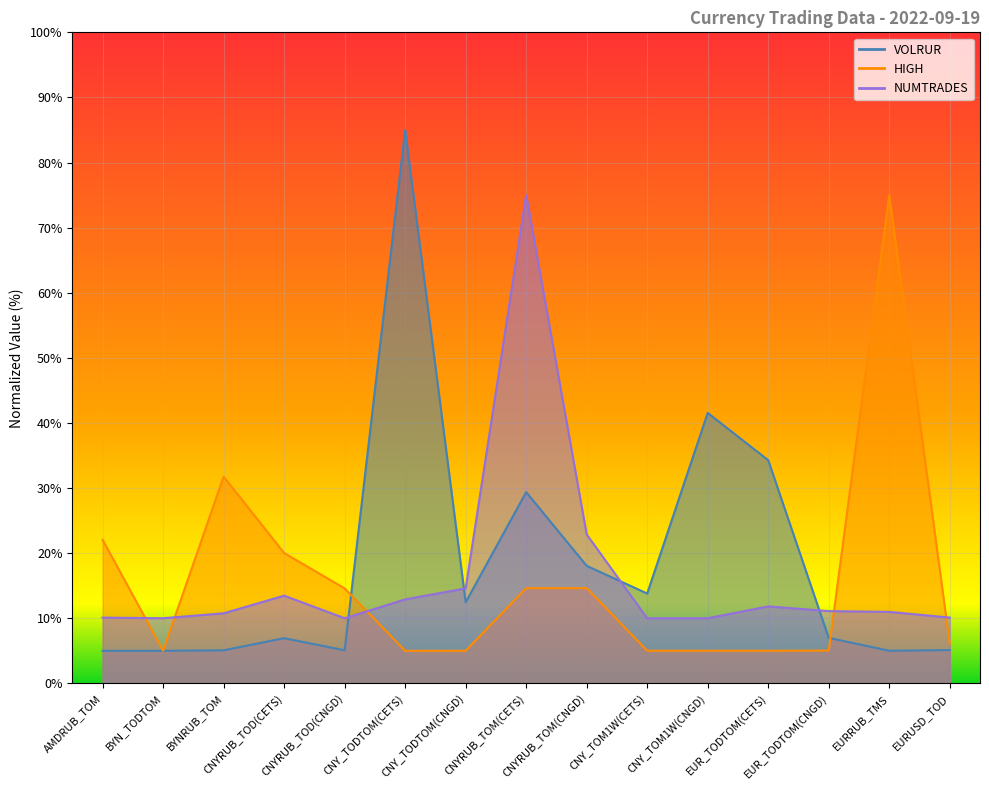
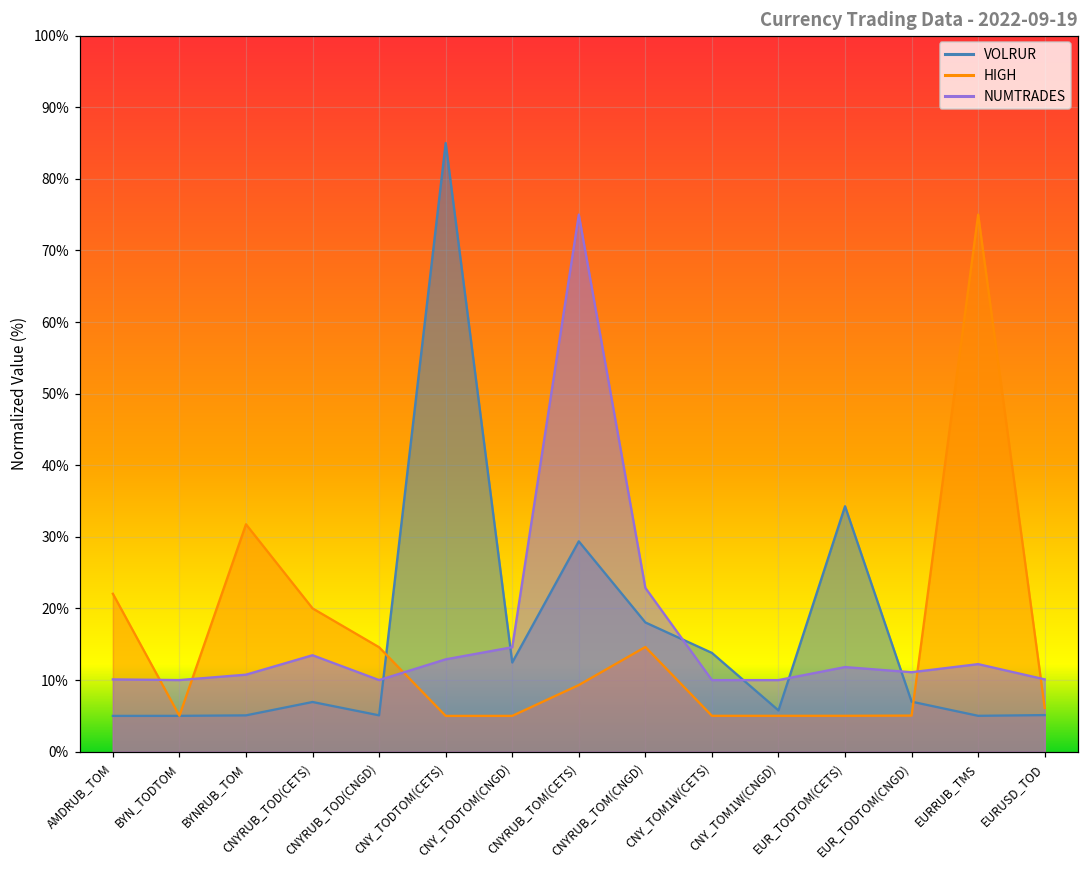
HIGH, CNYRUB_TOM(CETS): 15% -> 9%
VOLRUR, CNY_TOM1W(CNGD): 42% -> 6%
NUMTRADES, EURRUB_TMS: 11% -> 12%
